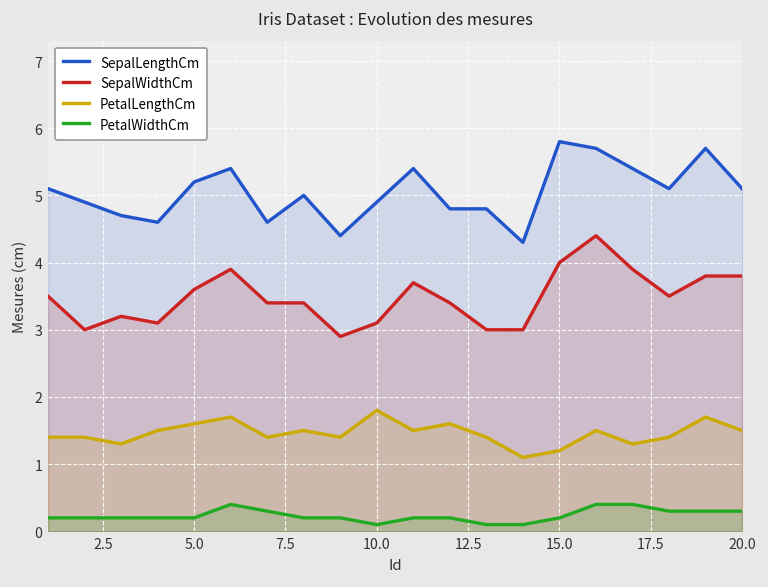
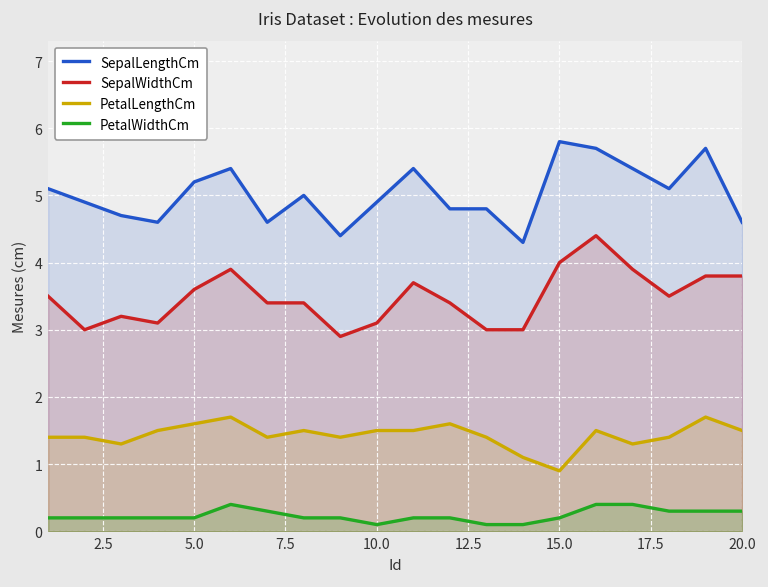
PetalLengthCm, 10.0: 1.8 -> 1.5
PetalLengthCm, 15.0: 1.2 -> 0.9
SepalLengthCm, 20.0: 5.1 -> 4.6
